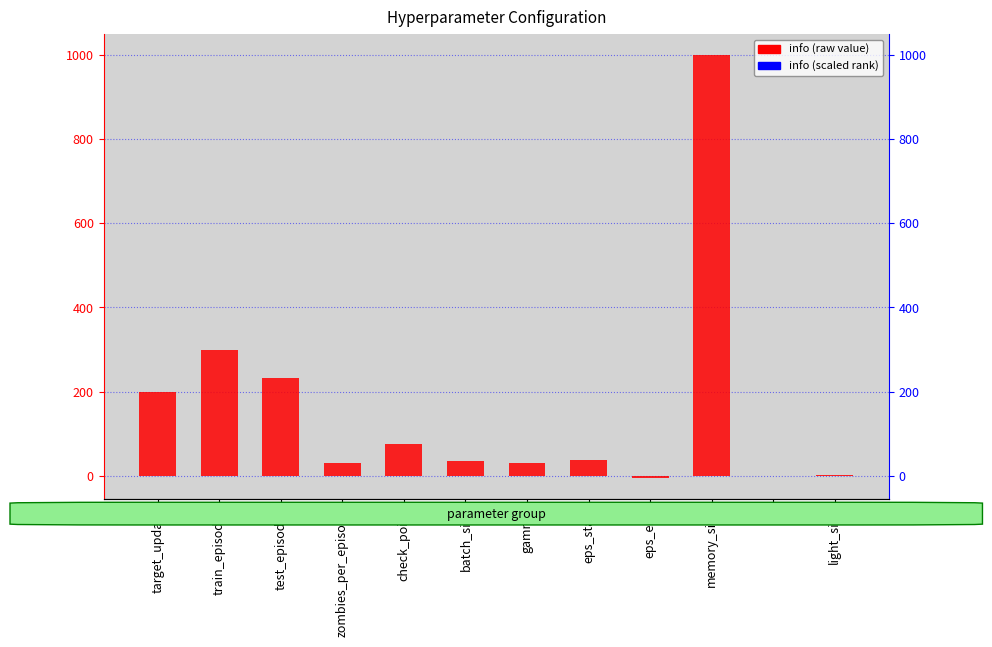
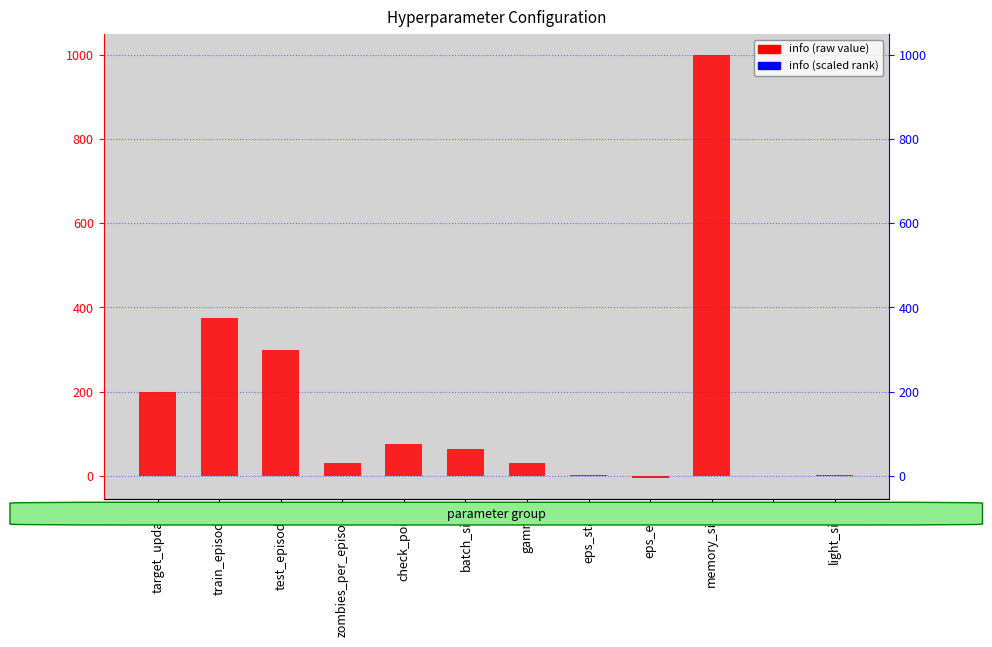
train_episodes: 300 -> 370
test_episodes: 230 -> 300
batch_size: 30 -> 60
eps_start: 40 -> 0
